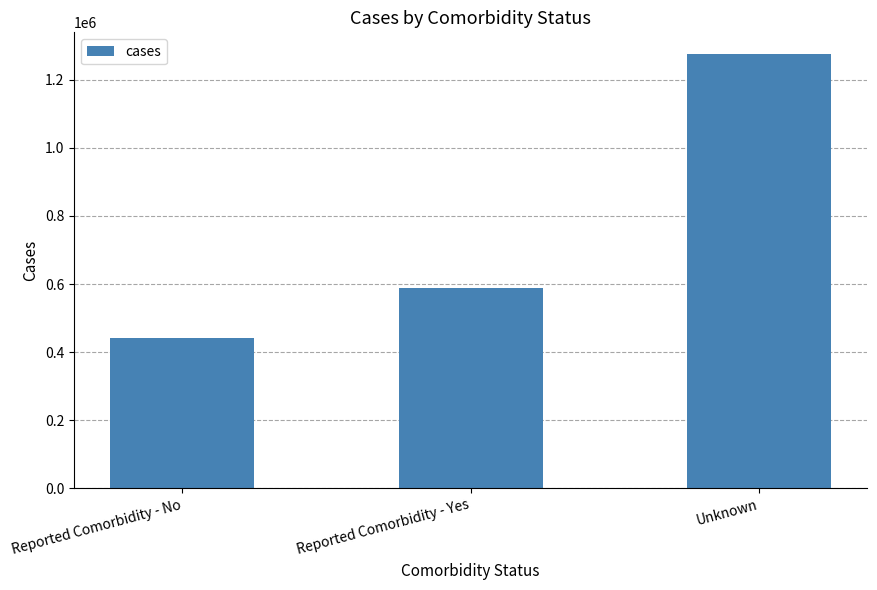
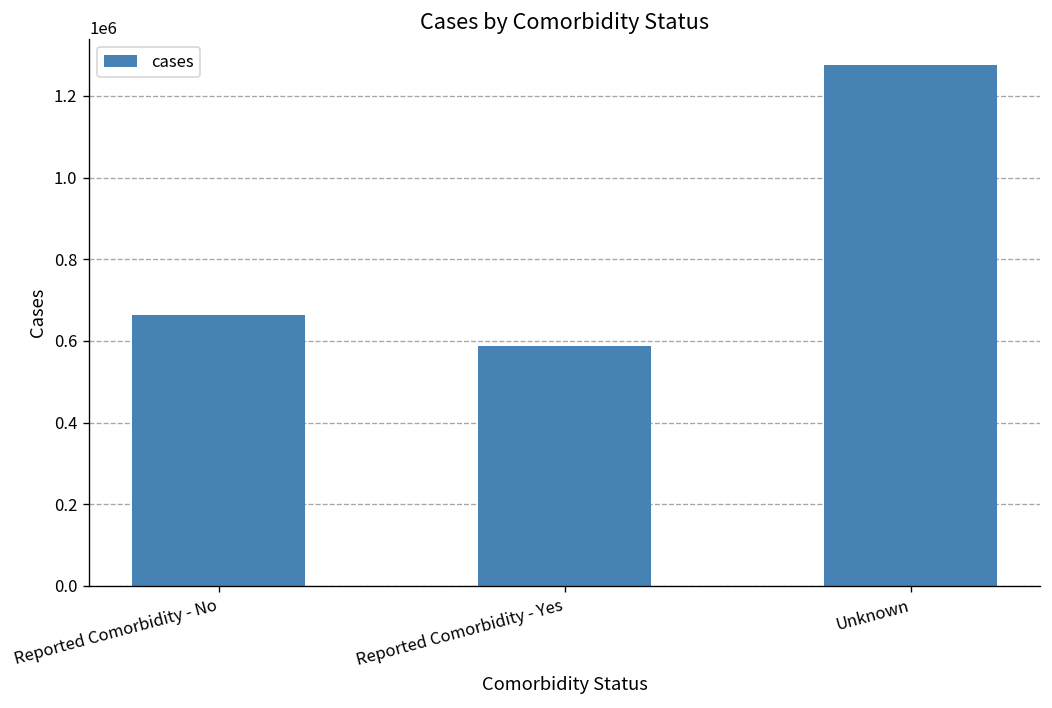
Reported Comorbidity - No: 440000 -> 660000
